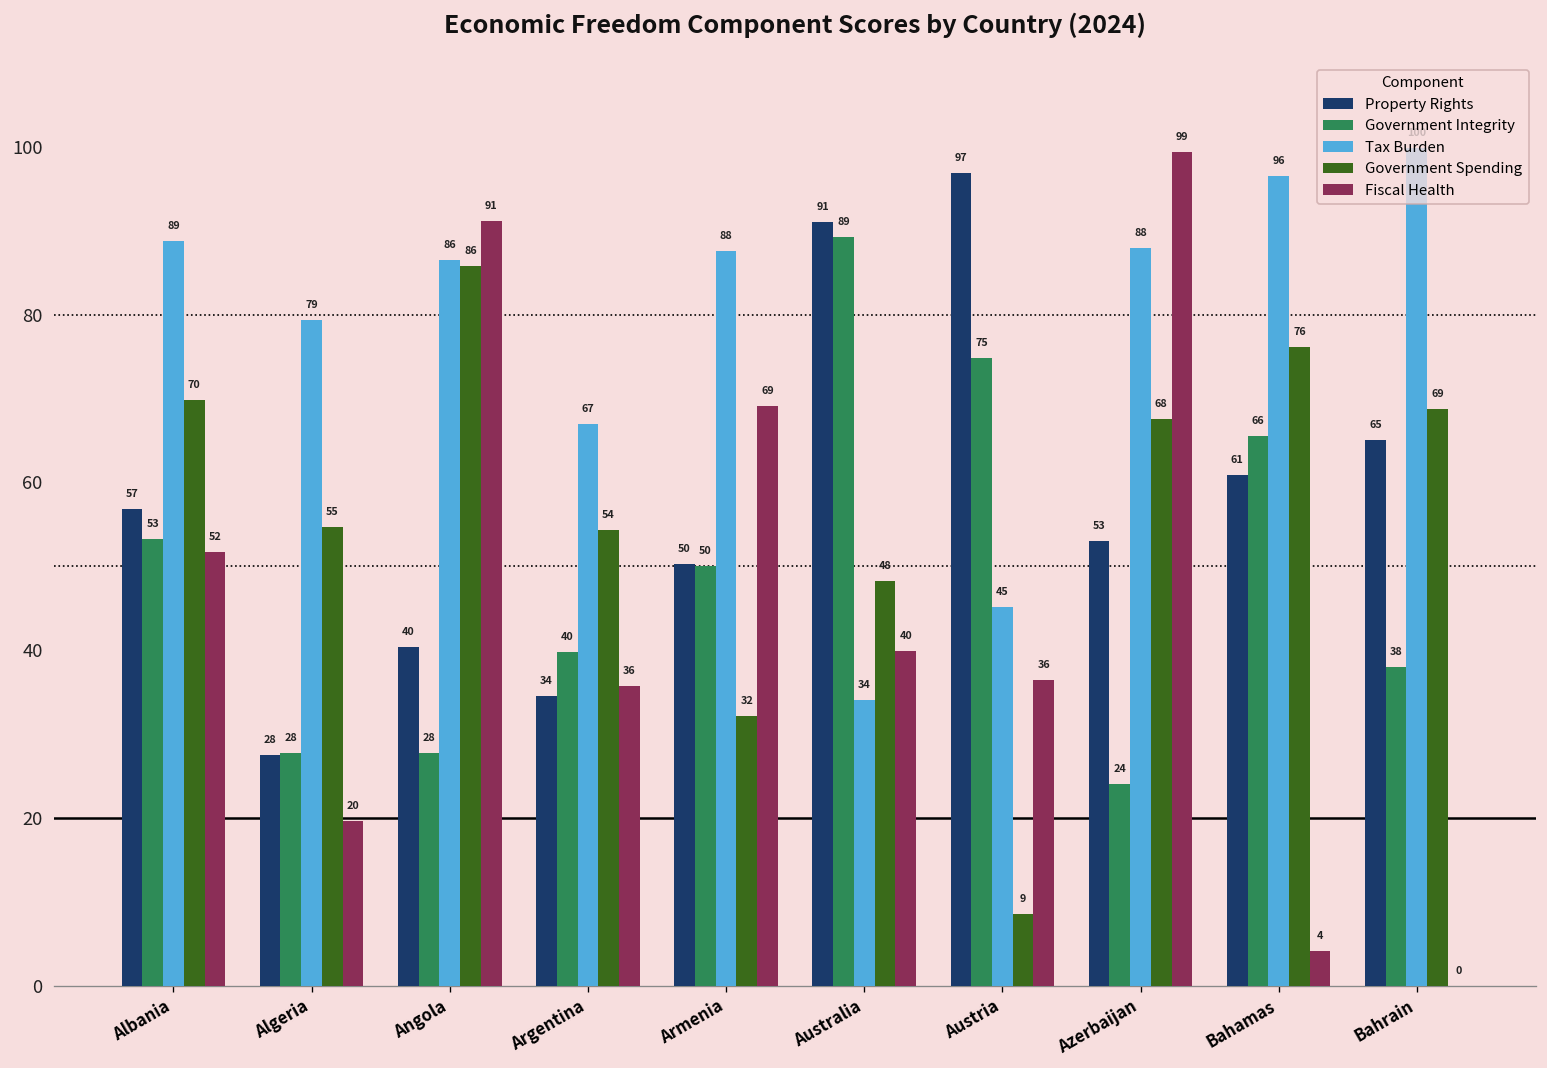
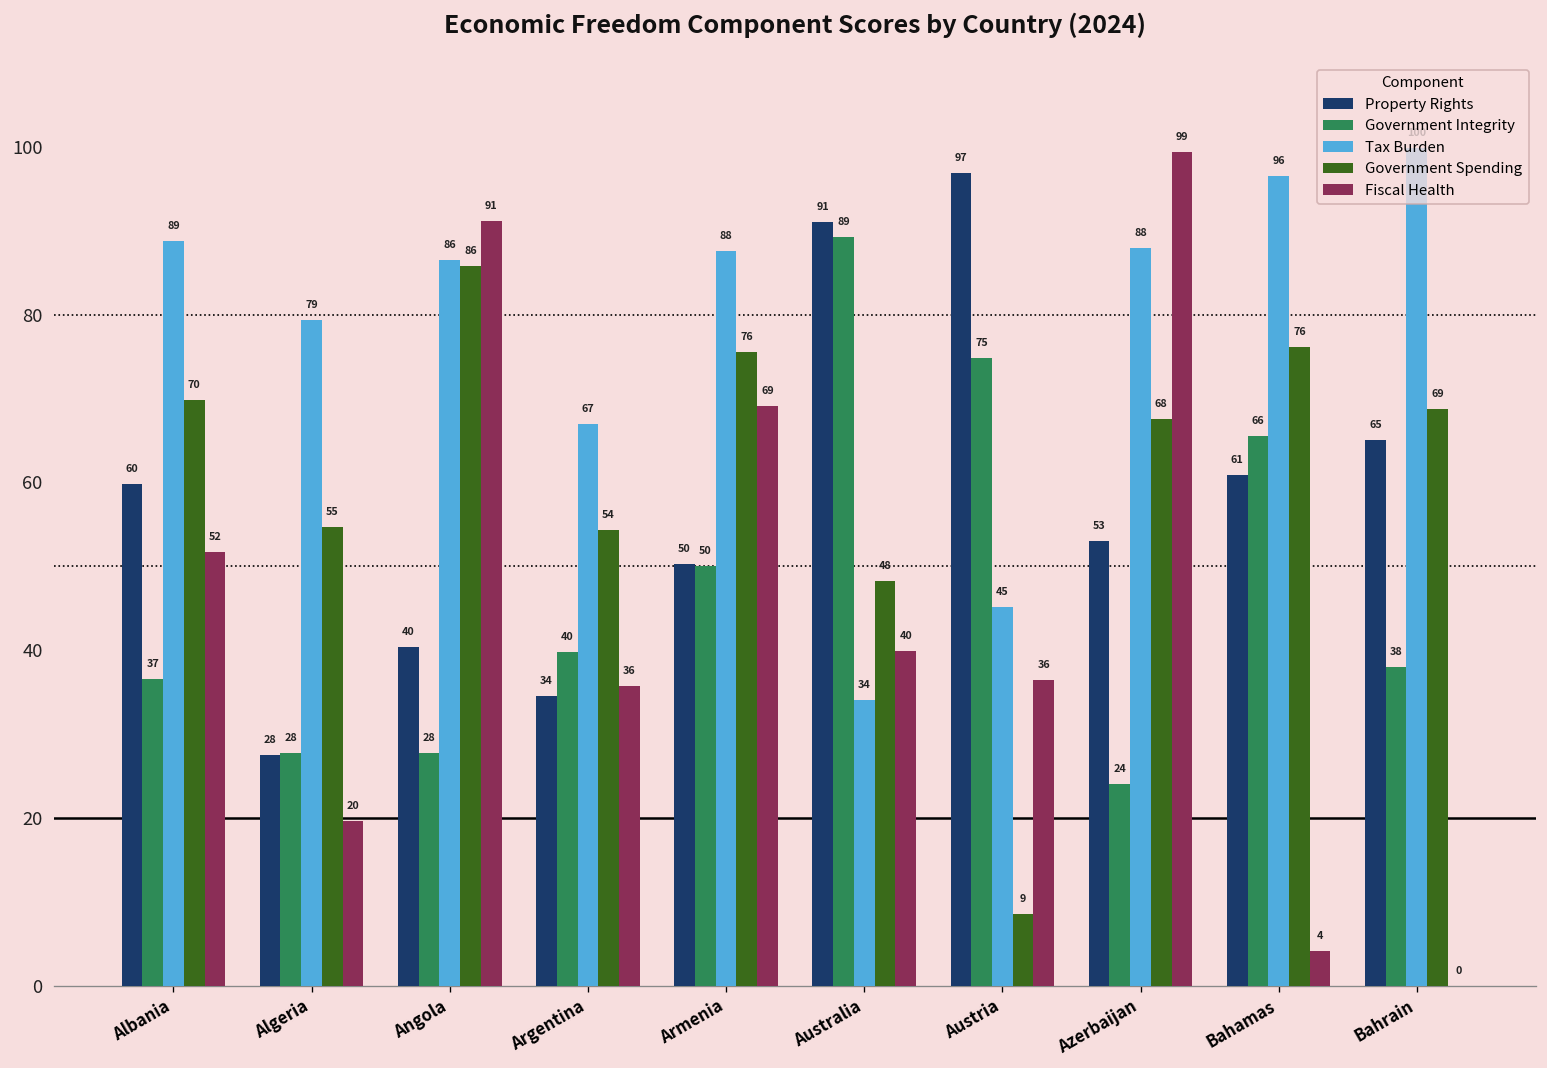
Property Rights, Albania: 57 -> 60
Government Integrity, Albania: 53 -> 37
Government Spending, Armenia: 32 -> 76
